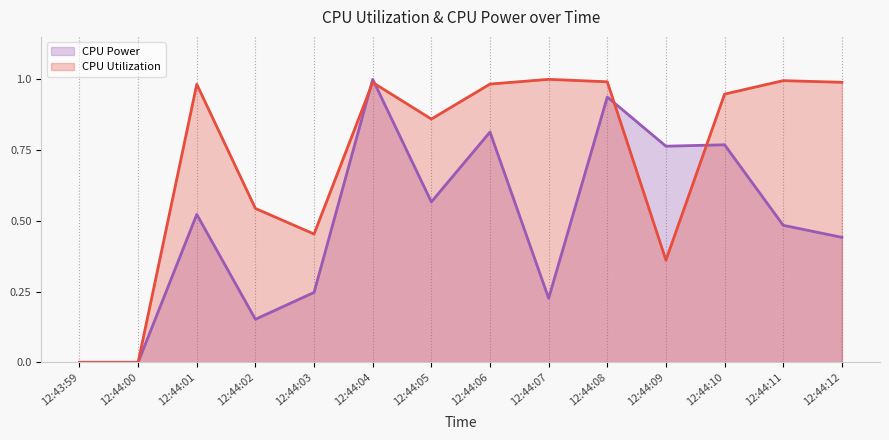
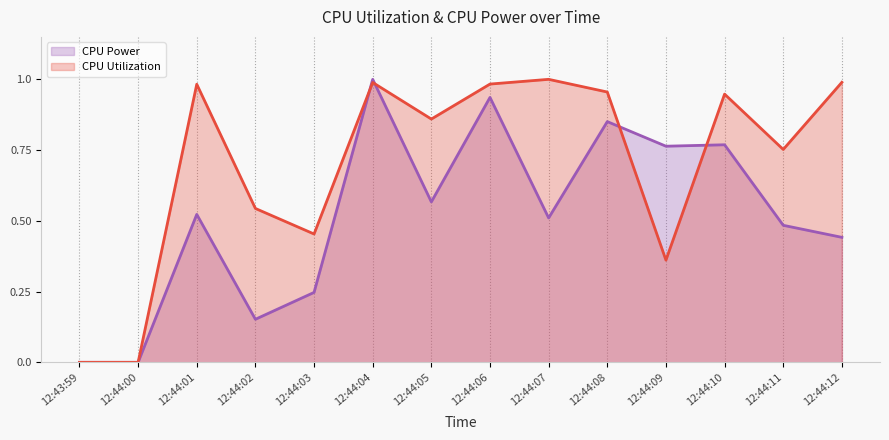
CPU Power, 12:44:06: 0.81 -> 0.94
CPU Power, 12:44:07: 0.23 -> 0.51
CPU Power, 12:44:08: 0.94 -> 0.85
CPU Utilization, 12:44:08: 0.99 -> 0.96
CPU Utilization, 12:44:11: 1.00 -> 0.75
